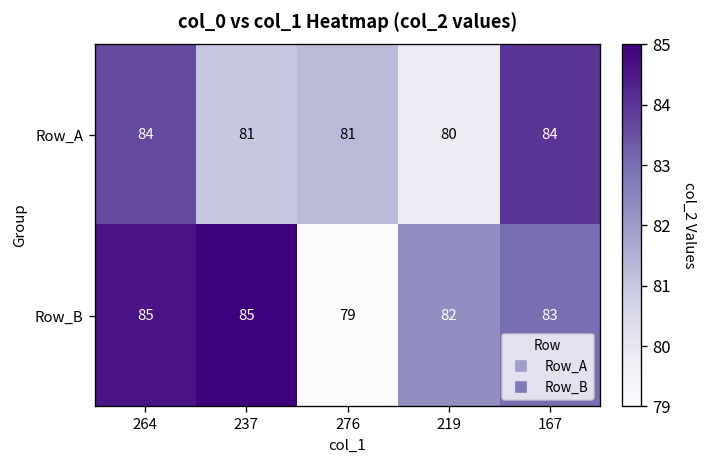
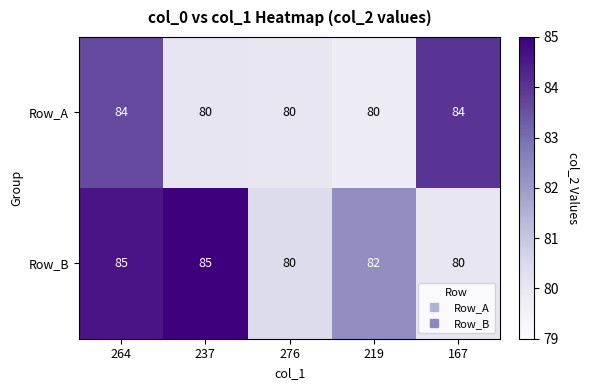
Row_A, 237: 81 -> 80
Row_A, 276: 81 -> 80
Row_B, 276: 79 -> 80
Row_B, 167: 83 -> 80
